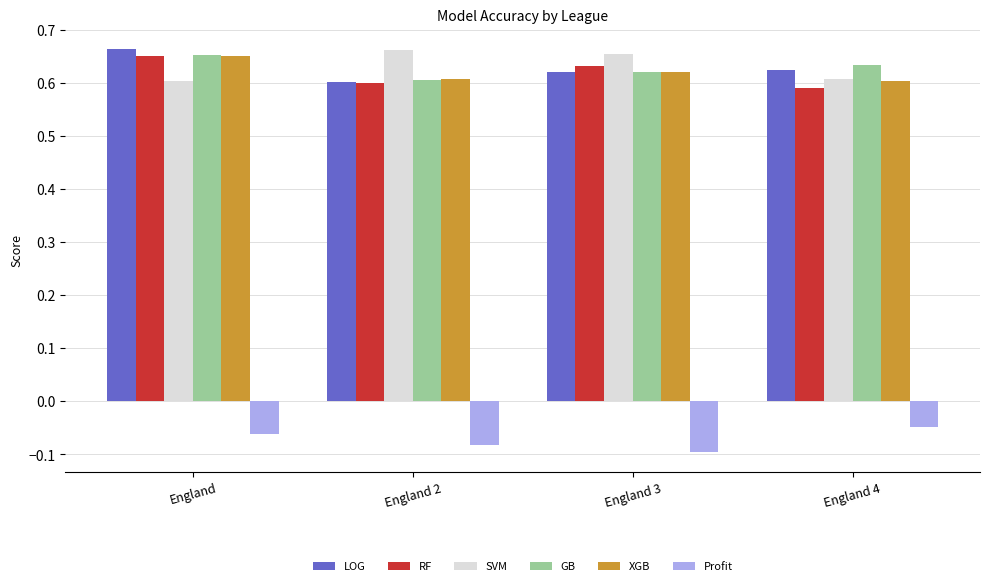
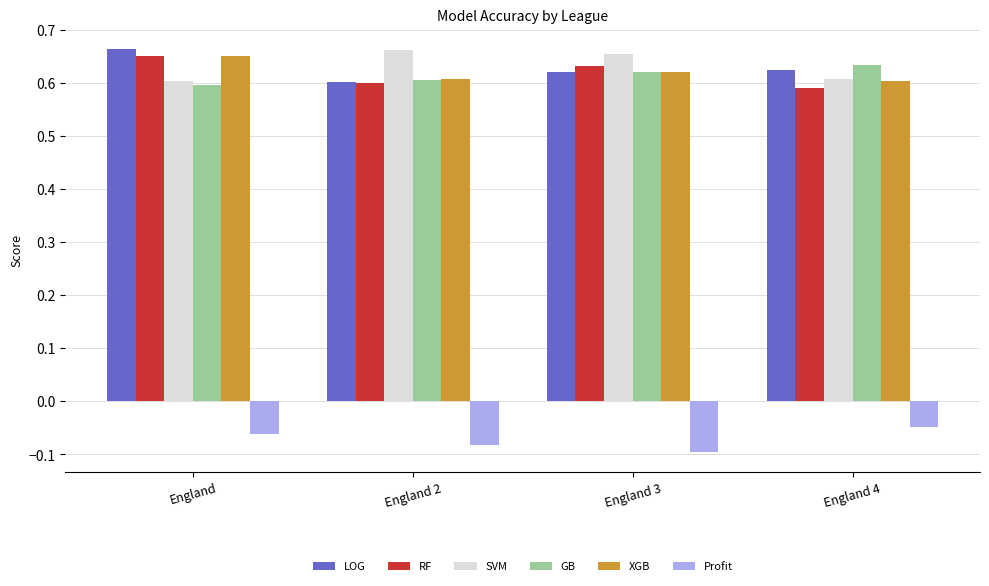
GB, England: 0.65 -> 0.60
